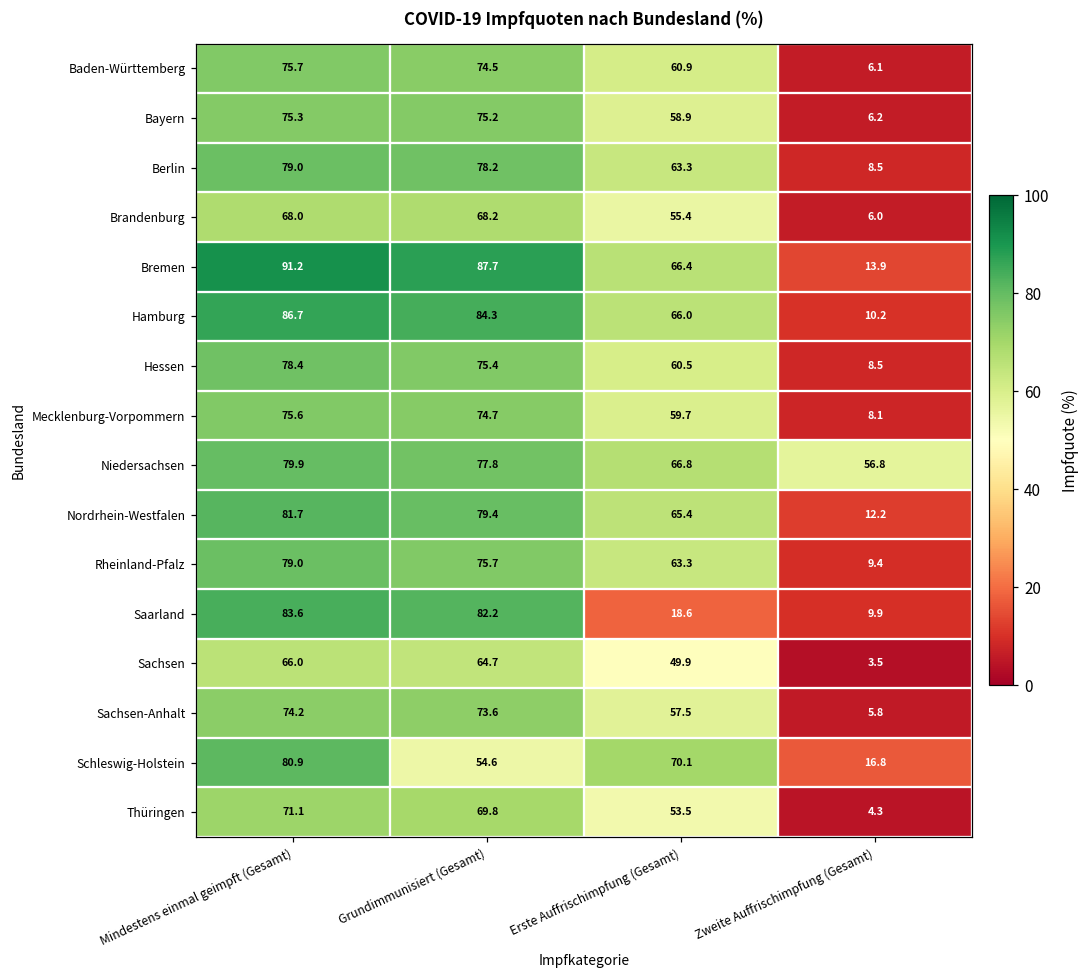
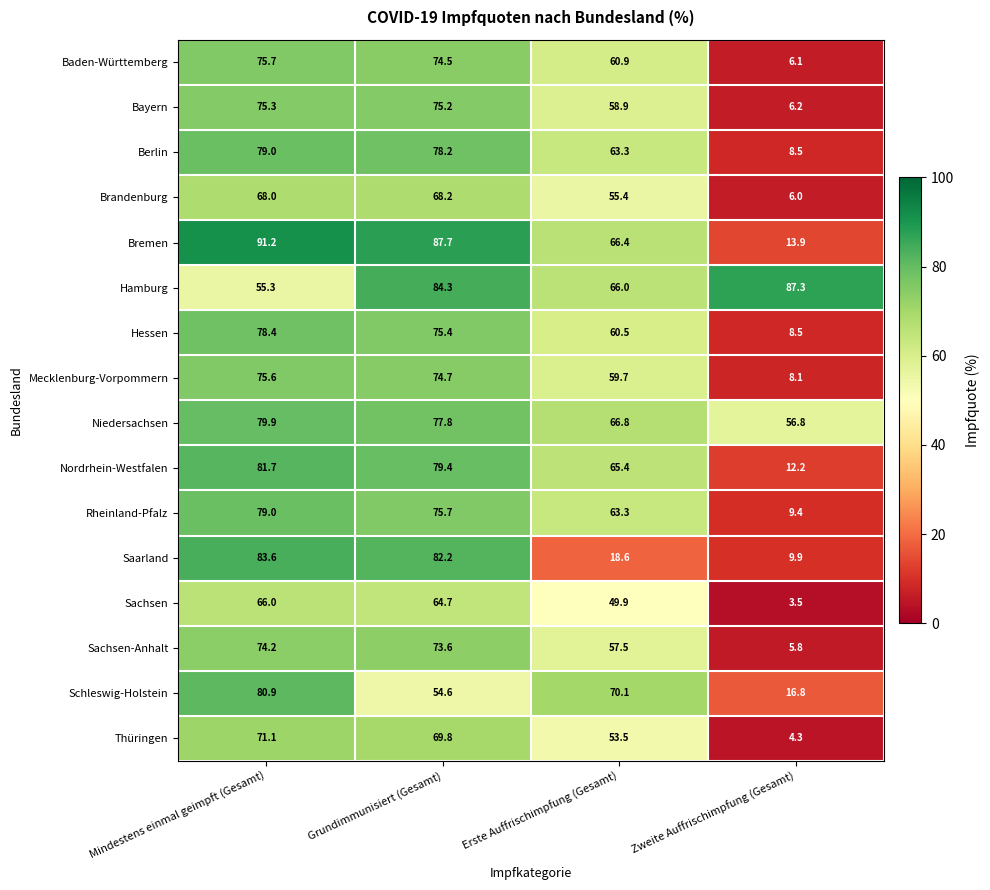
Hamburg, Mindestens einmal geimpft (Gesamt): 86.7 -> 55.3
Hamburg, Zweite Auffrischimpfung (Gesamt): 10.2 -> 87.3
